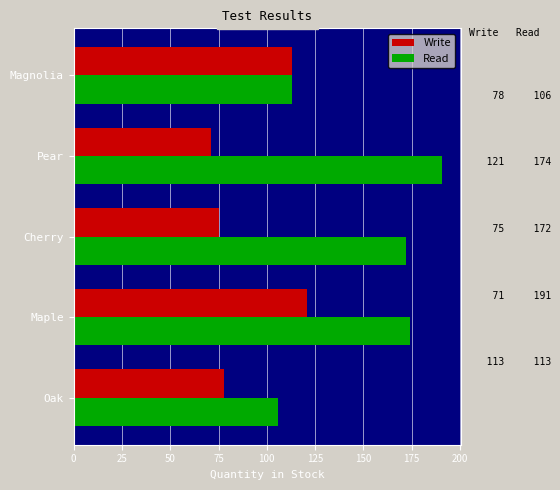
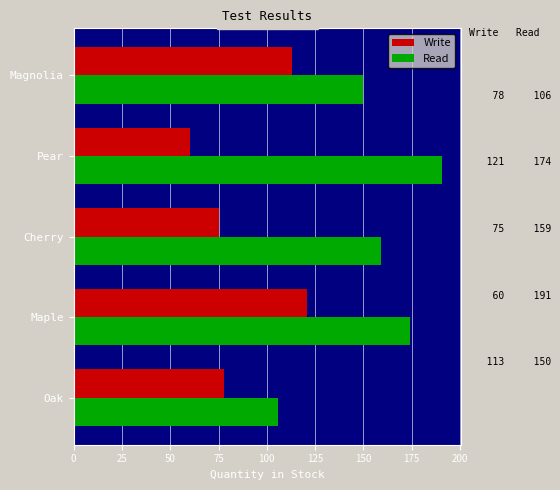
Read, Magnolia: 113 -> 150
Write, Pear: 71 -> 60
Read, Cherry: 172 -> 159
